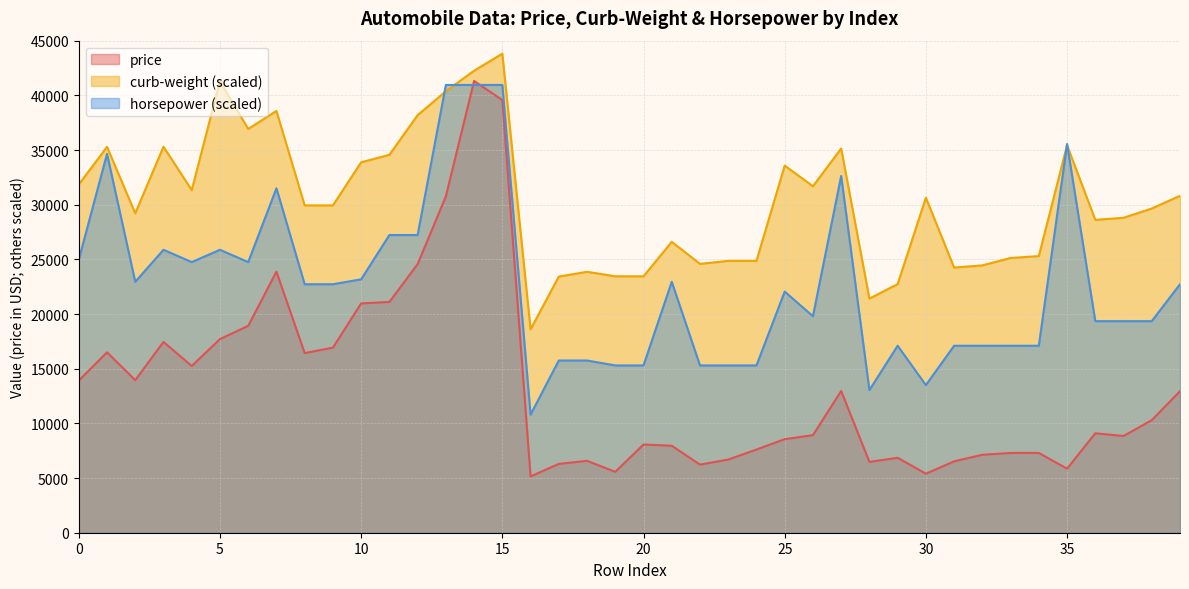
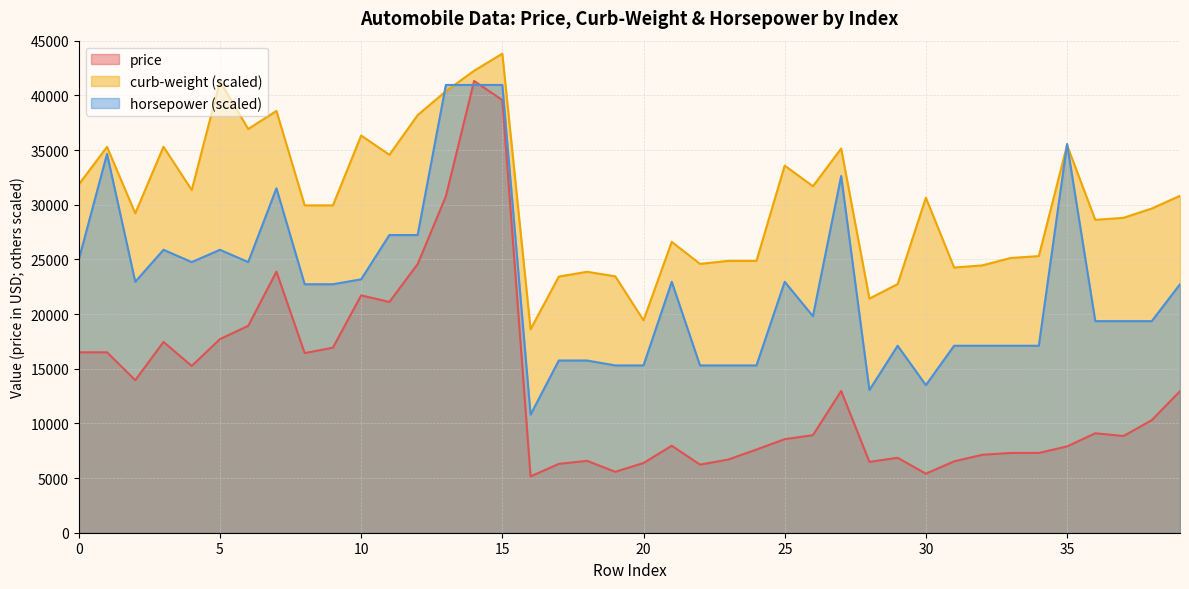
price, 0: 13900 -> 16500
price, 10: 21000 -> 21700
curb-weight (scaled), 10: 33900 -> 36300
price, 20: 8100 -> 6400
curb-weight (scaled), 20: 23500 -> 19400
horsepower (scaled), 25: 22100 -> 23000
price, 35: 5900 -> 7900
